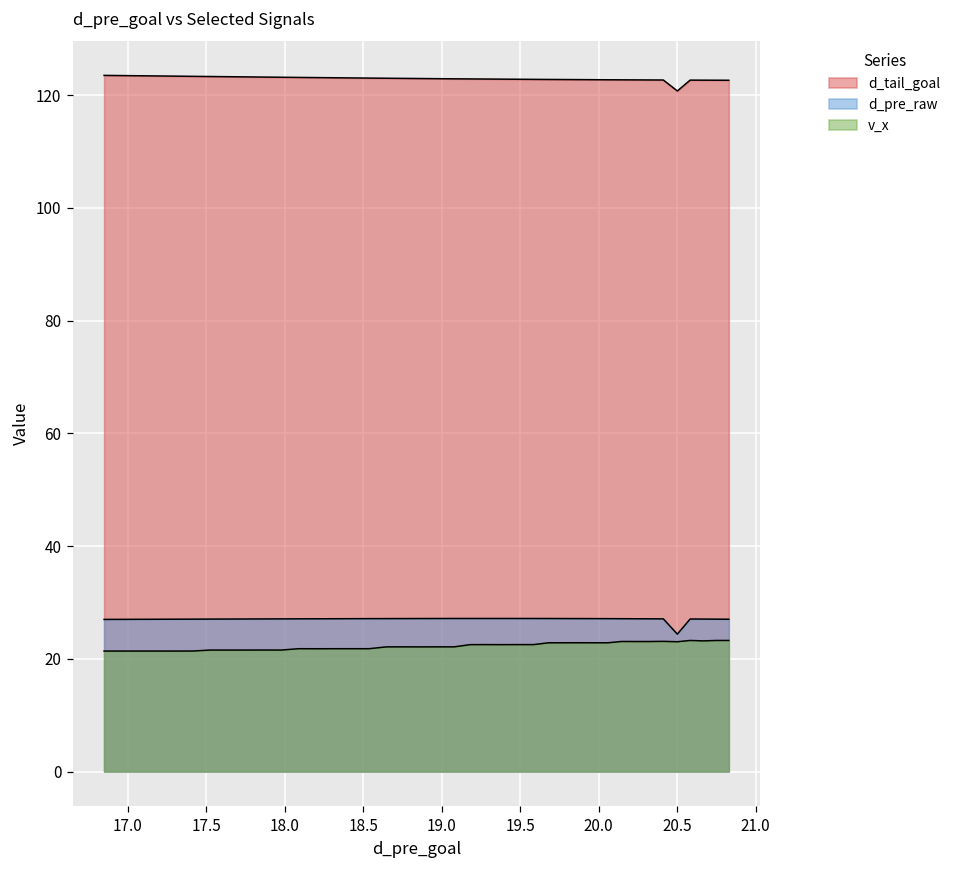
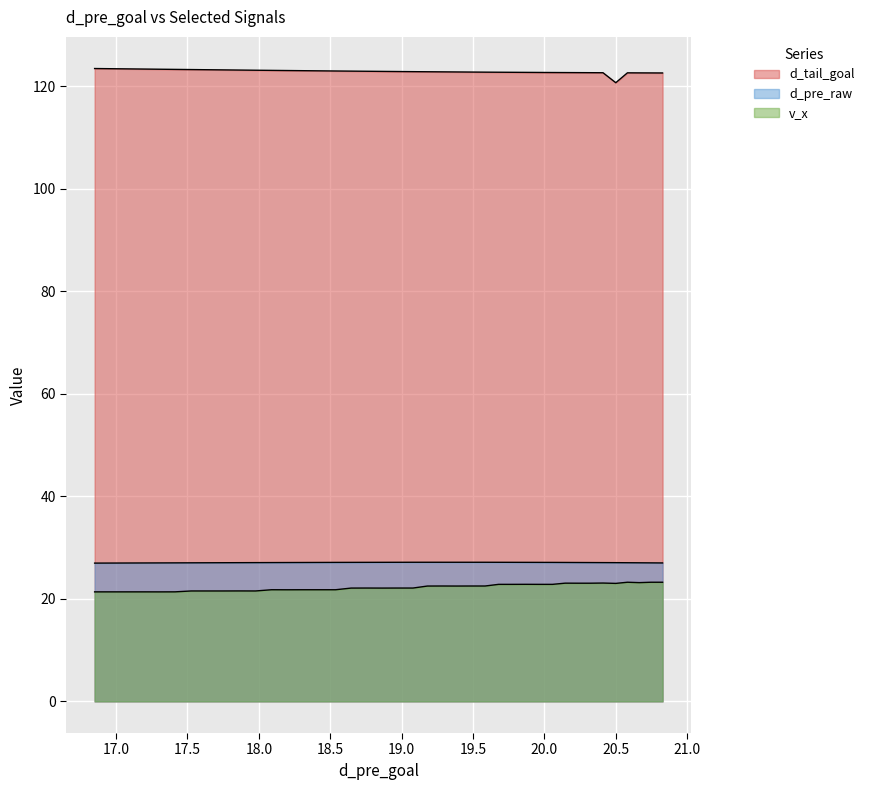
d_pre_raw, 20.5: 24 -> 27
